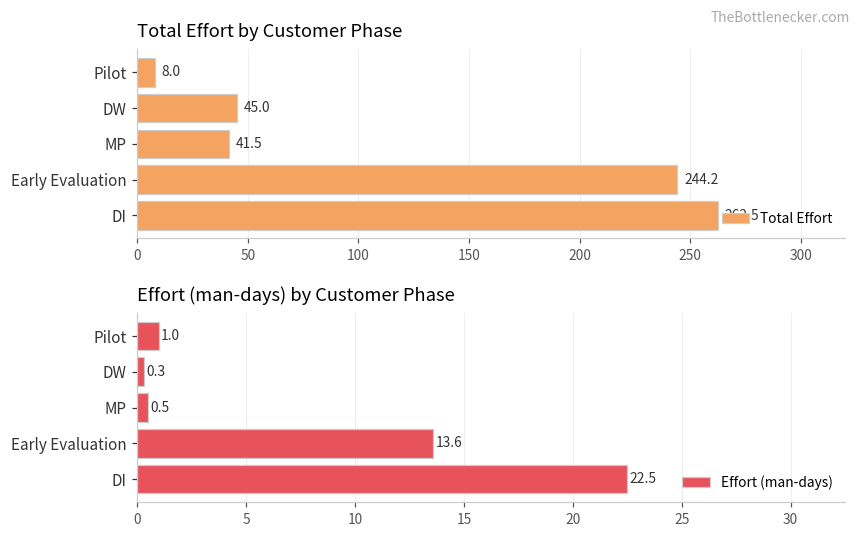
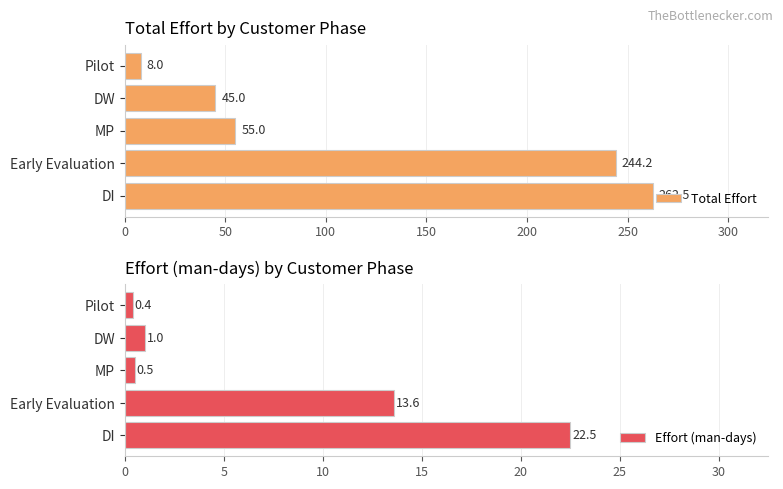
Total Effort by Customer Phase, MP: 41.5 -> 55.0
Effort (man-days) by Customer Phase, Pilot: 1.0 -> 0.4
Effort (man-days) by Customer Phase, DW: 0.3 -> 1.0
